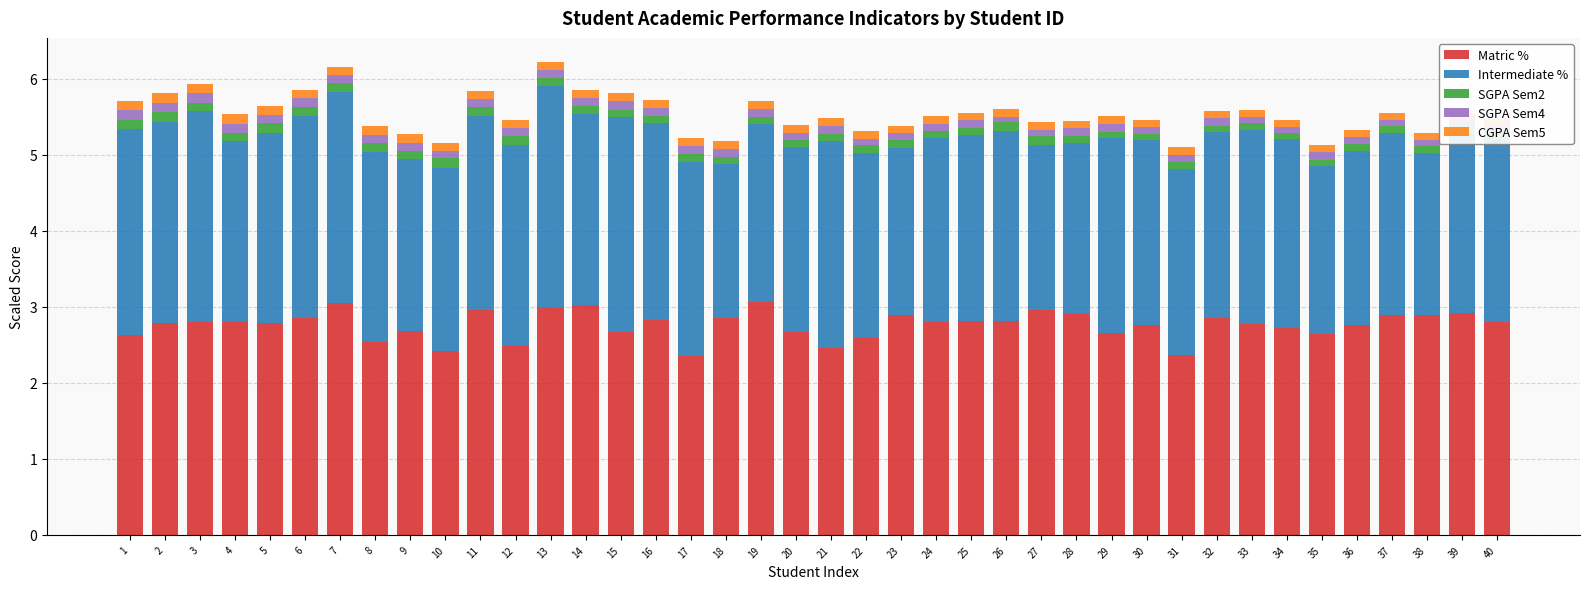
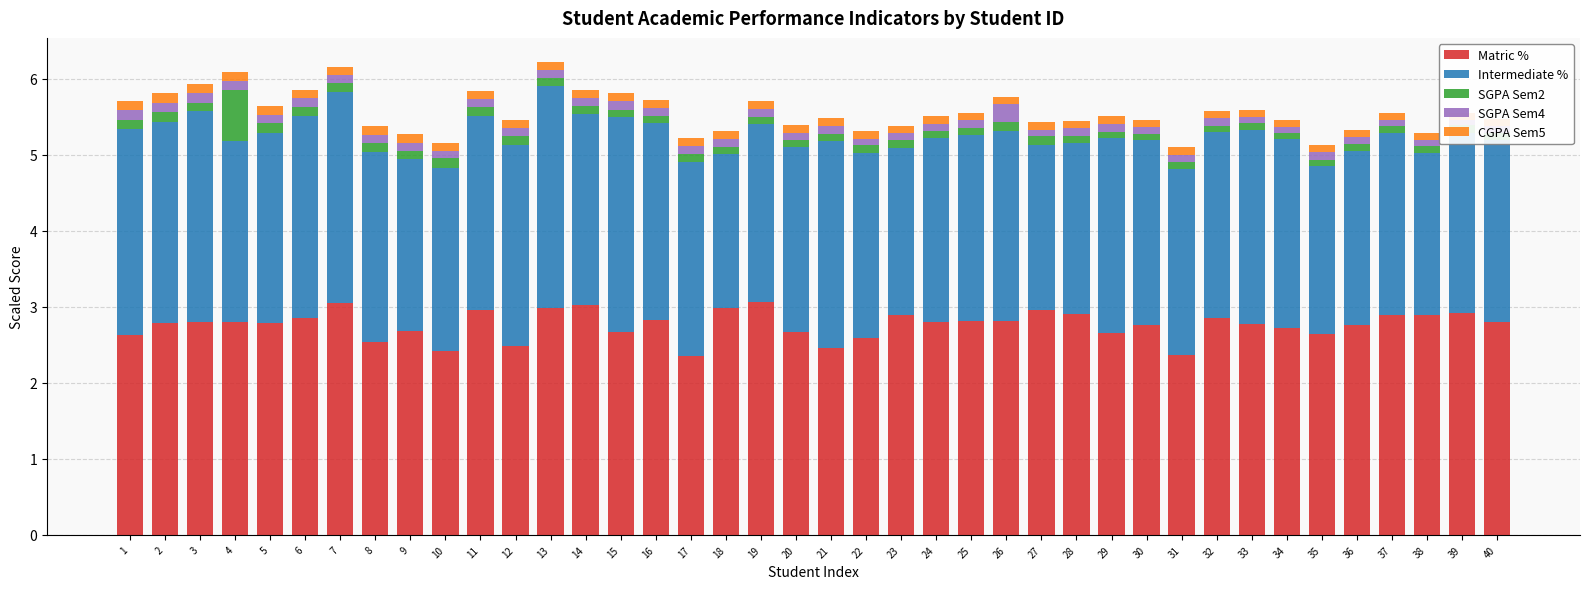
SGPA Sem2, 4: 0.1 -> 0.7
Matric %, 18: 2.9 -> 3.0
SGPA Sem4, 26: 0.1 -> 0.2
